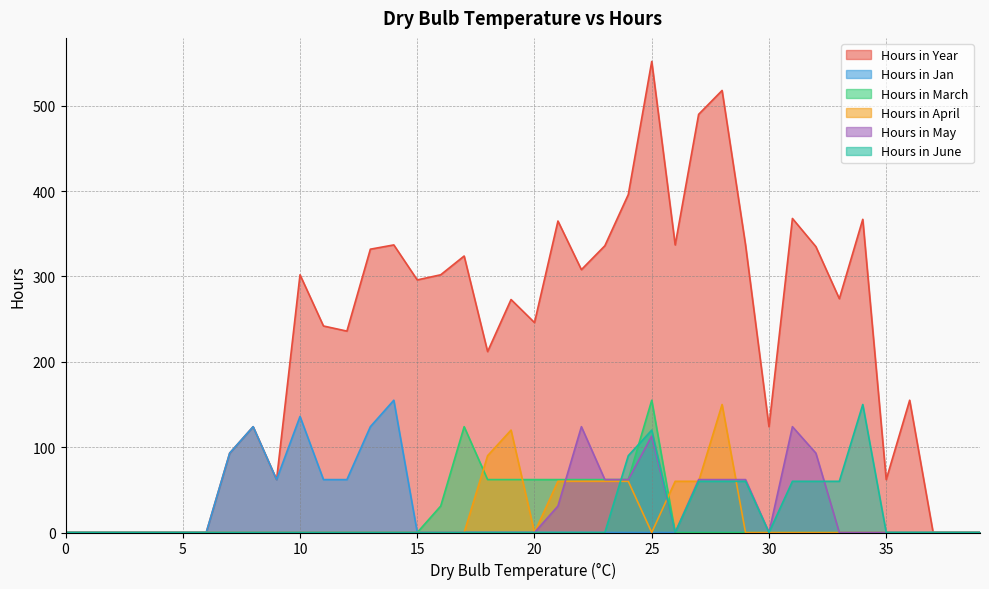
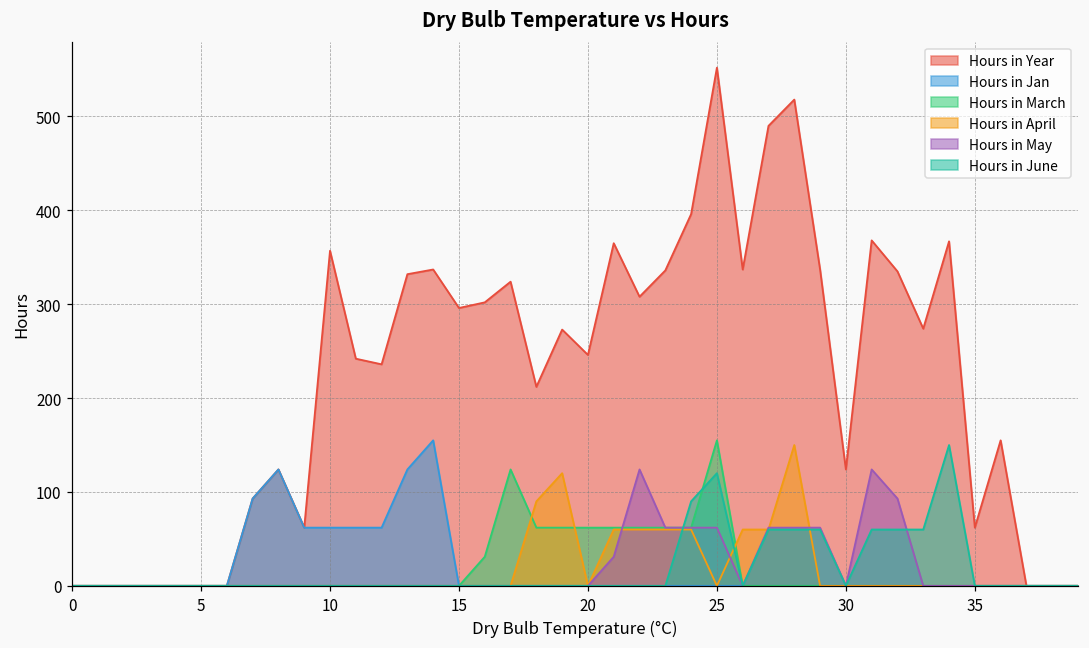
Hours in Year, 10: 300 -> 360
Hours in Jan, 10: 140 -> 60
Hours in May, 25: 110 -> 60
